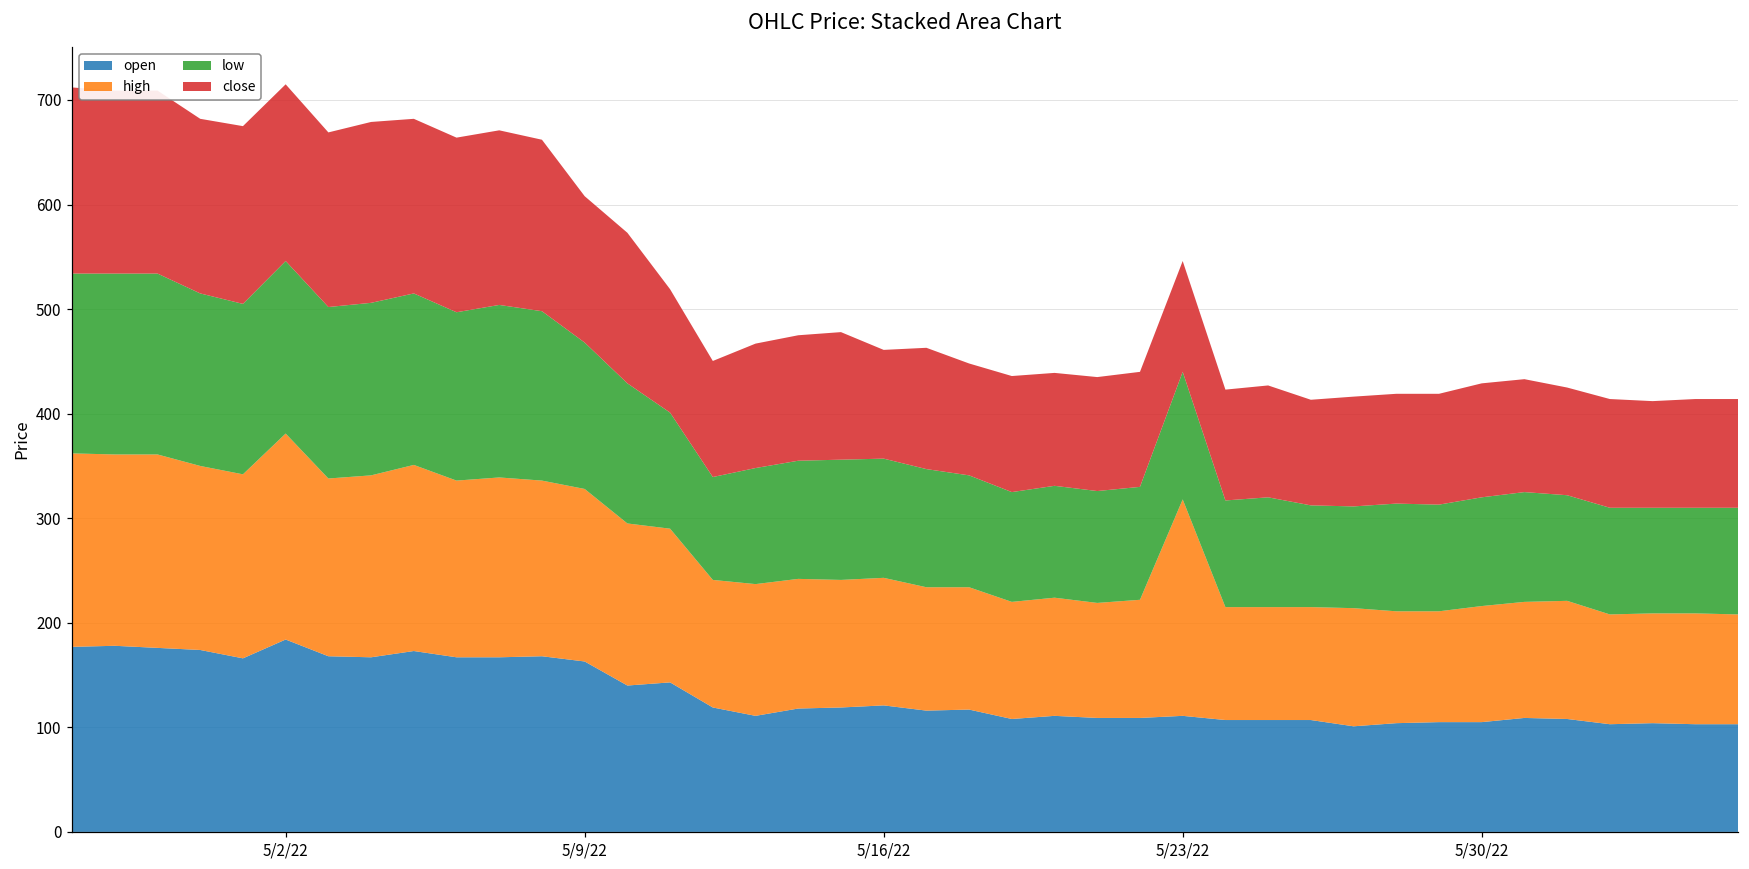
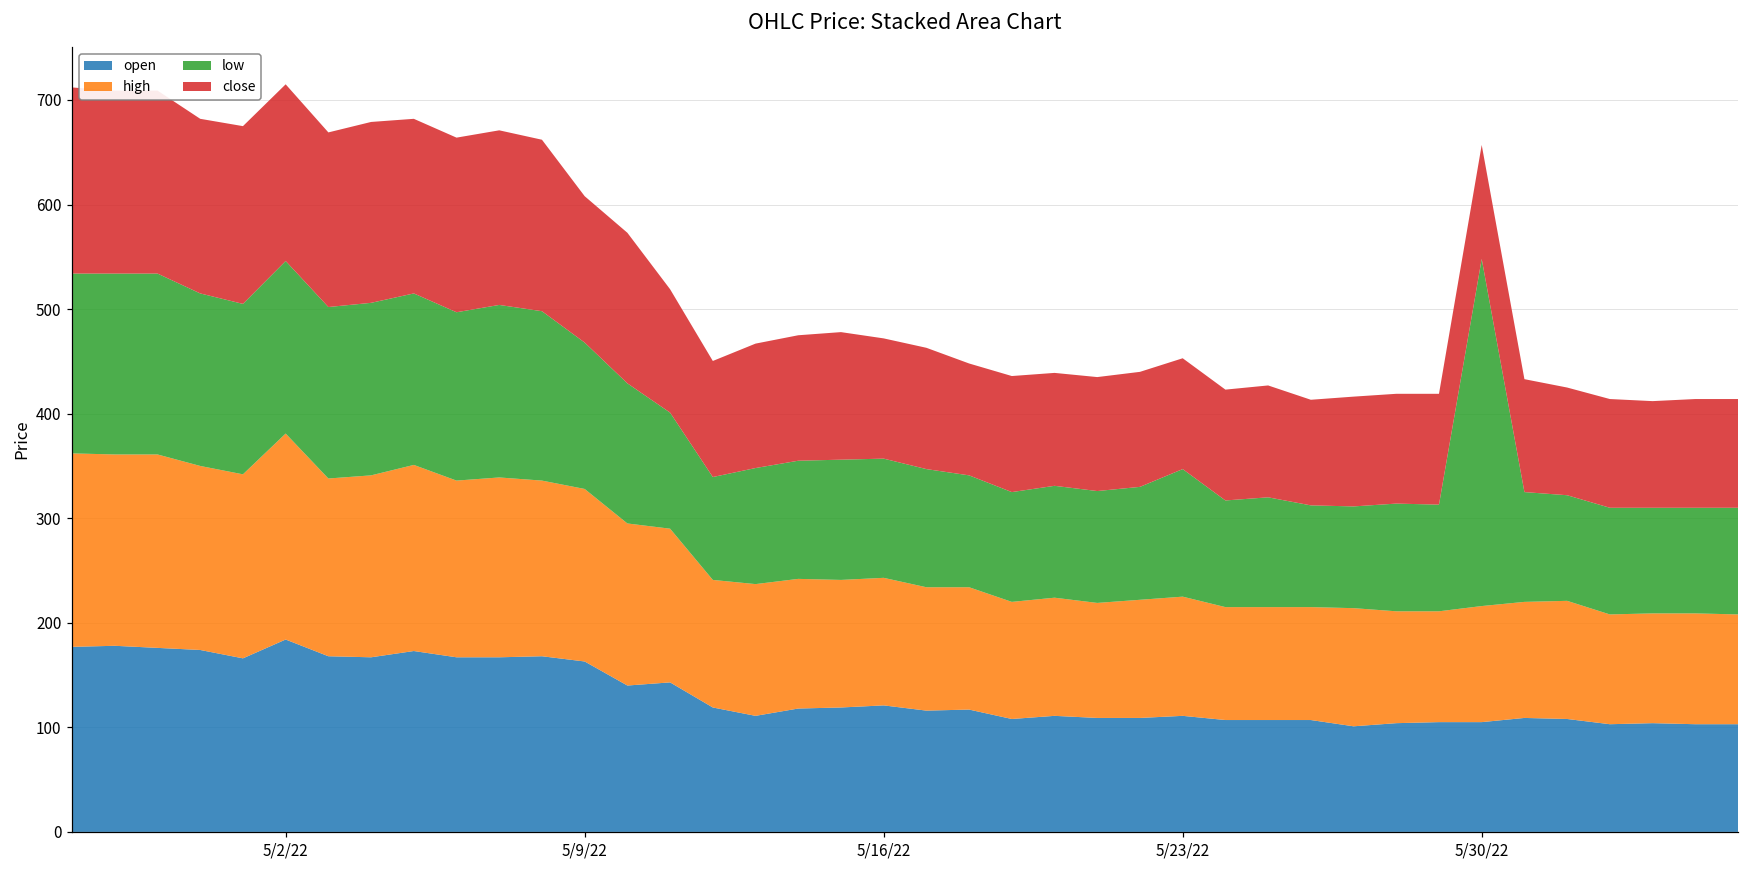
close, 5/16/22: 100 -> 120
high, 5/23/22: 210 -> 110
low, 5/30/22: 100 -> 330
